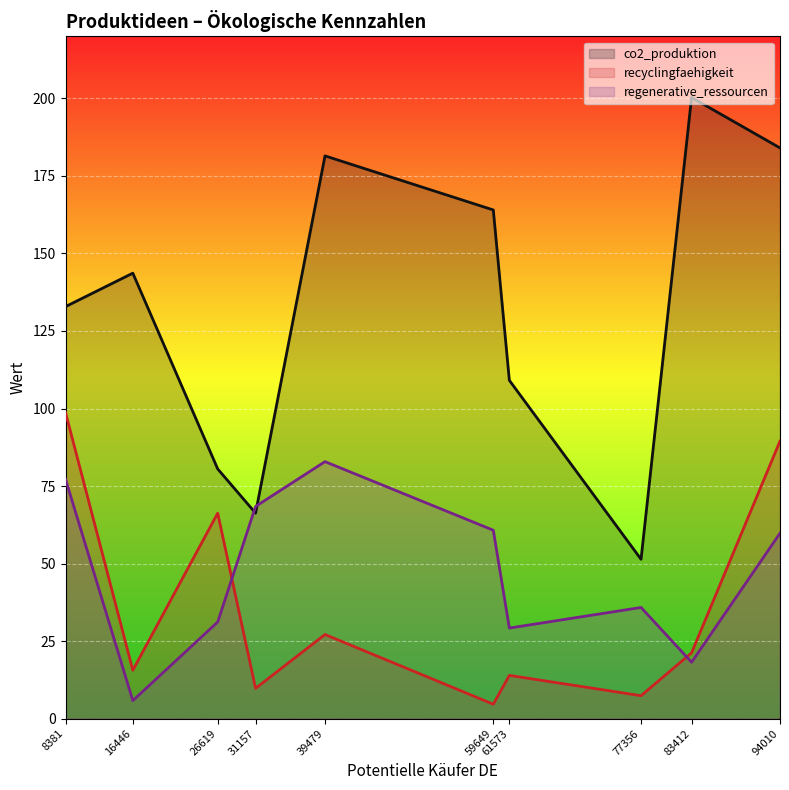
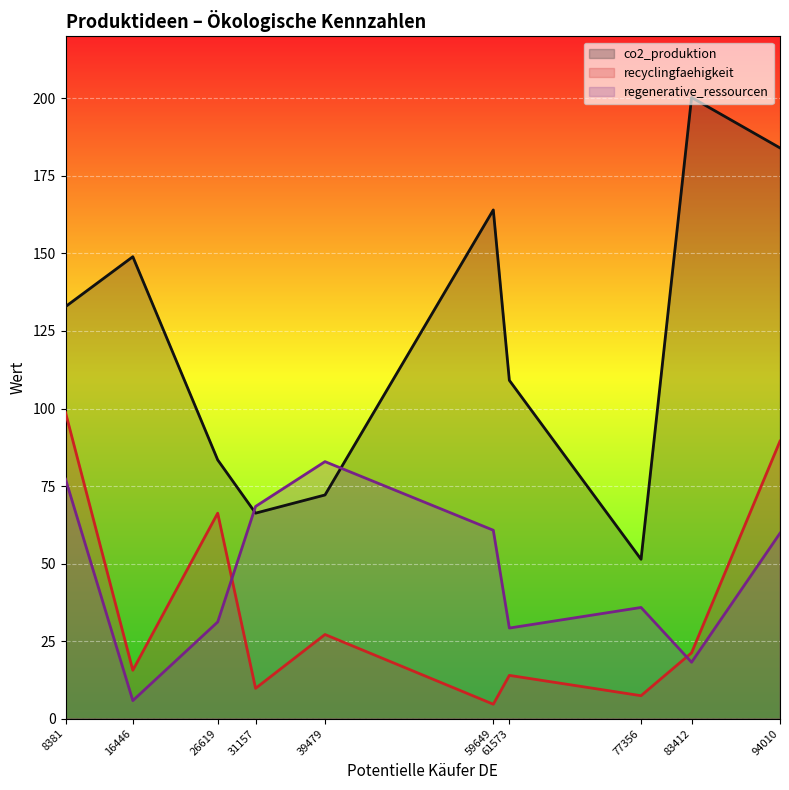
co2_produktion, 16446: 144 -> 149
co2_produktion, 26619: 81 -> 83
co2_produktion, 39479: 181 -> 72
